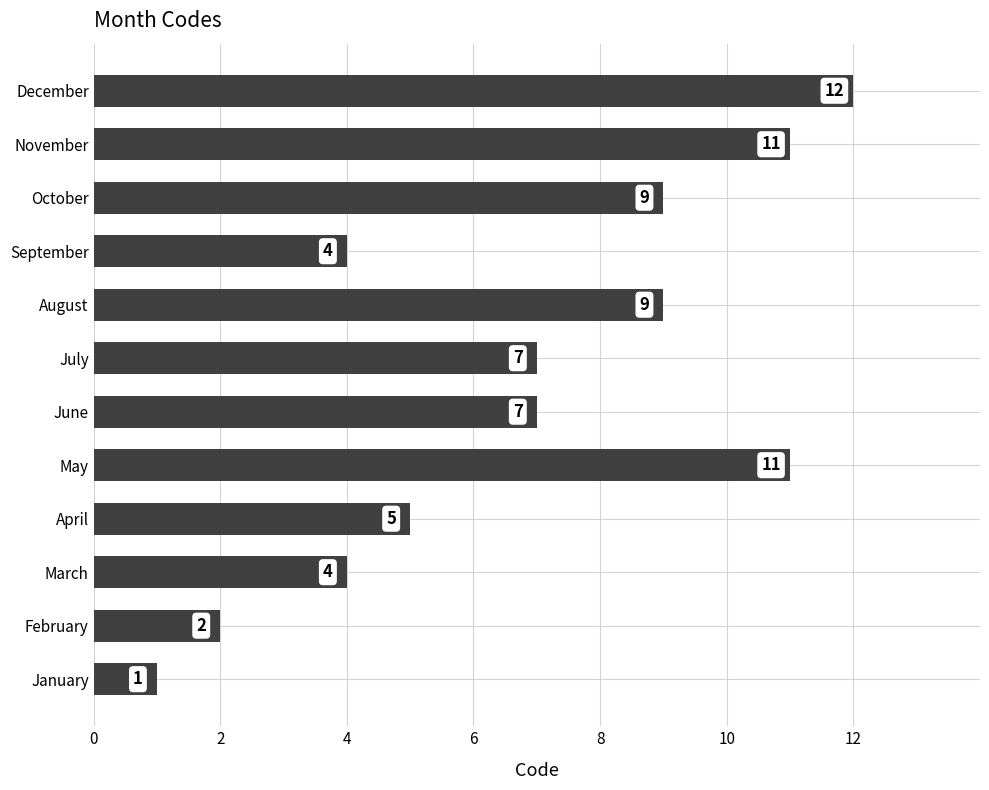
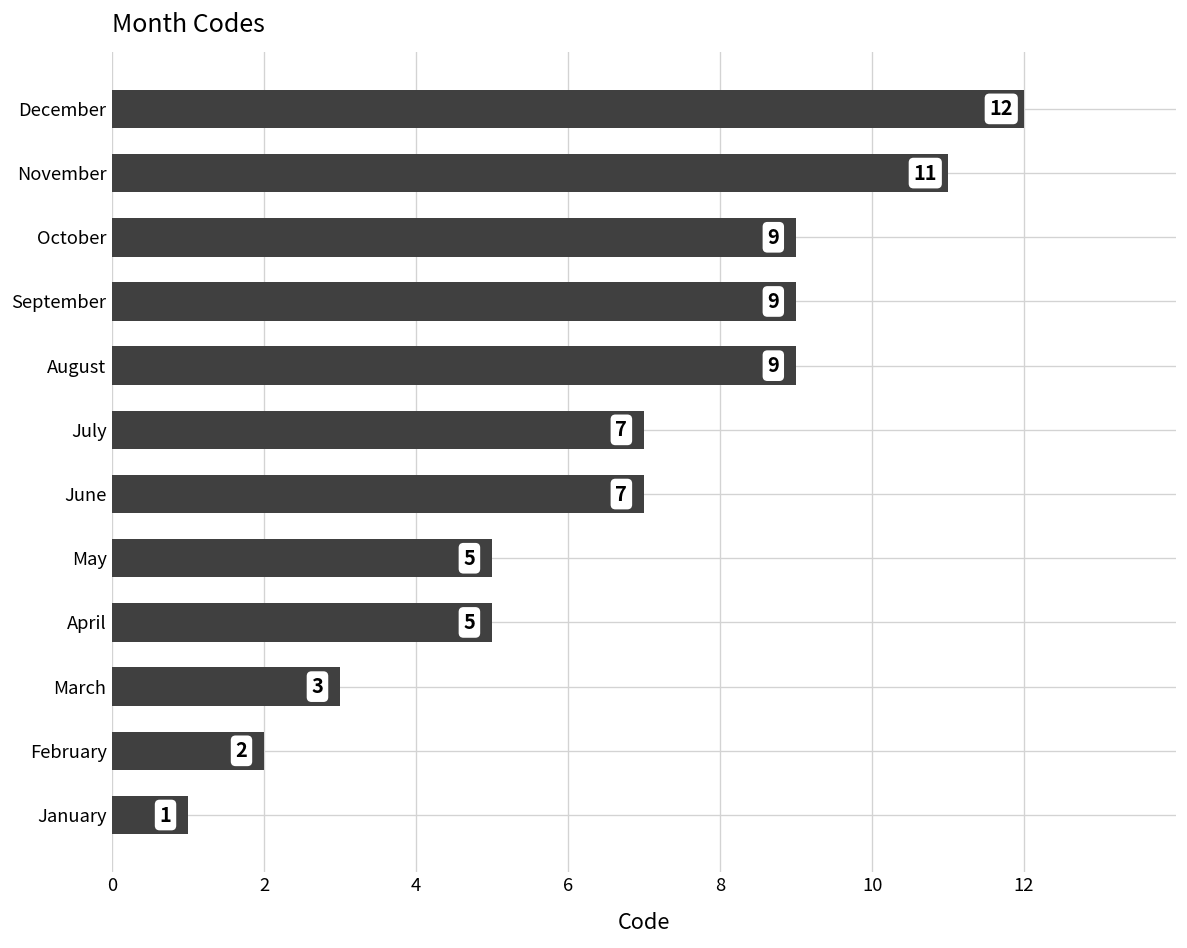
September: 4 -> 9
May: 11 -> 5
March: 4 -> 3
